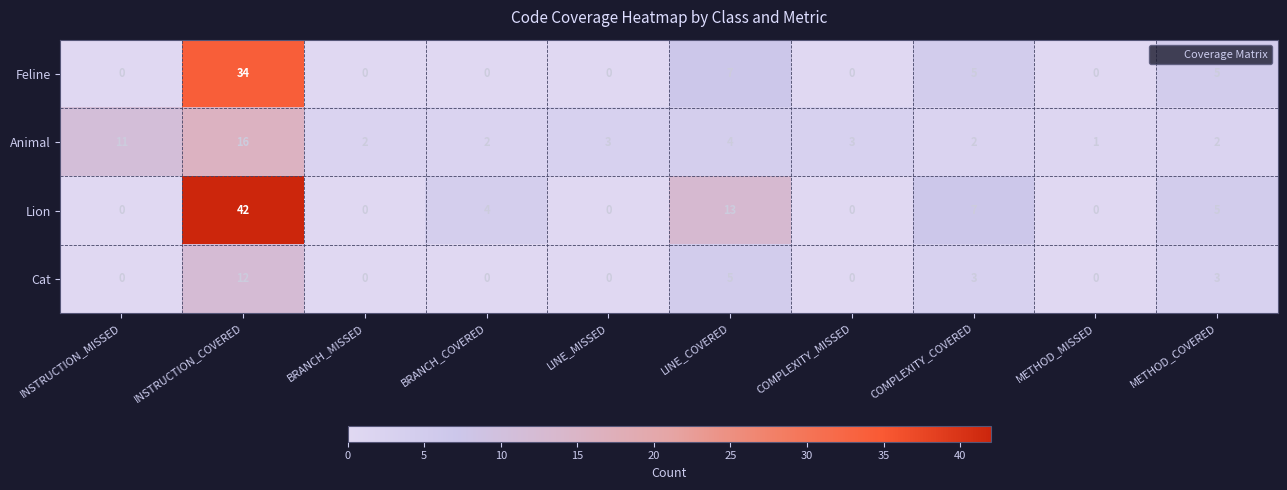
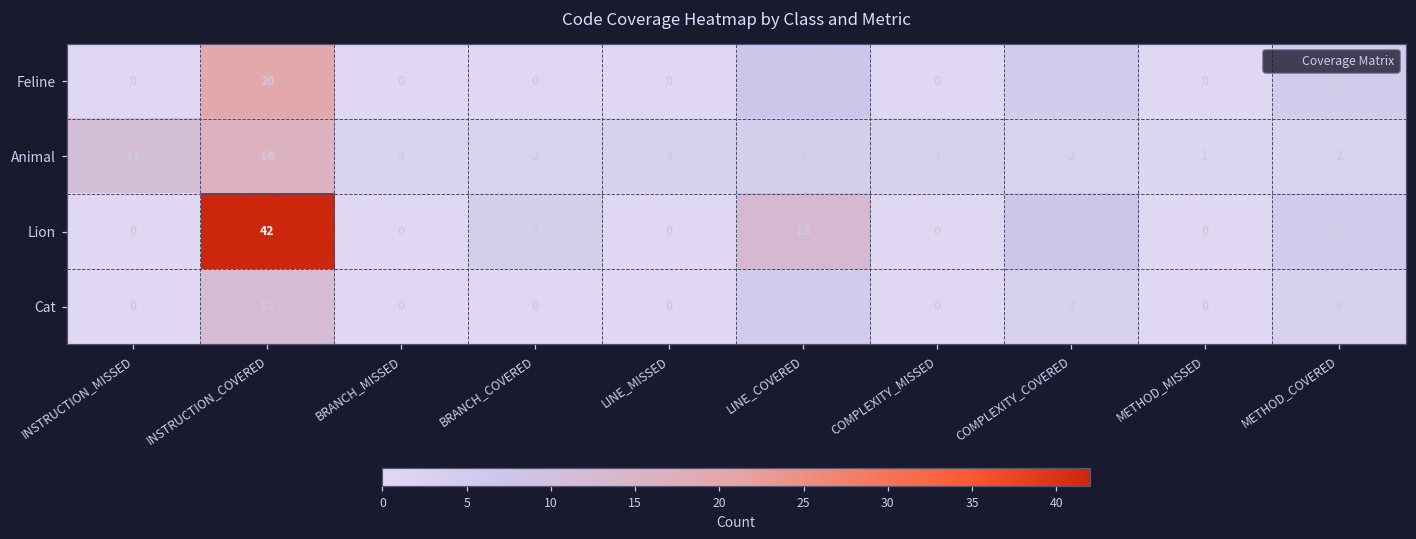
Feline, INSTRUCTION_COVERED: 34 -> 20
